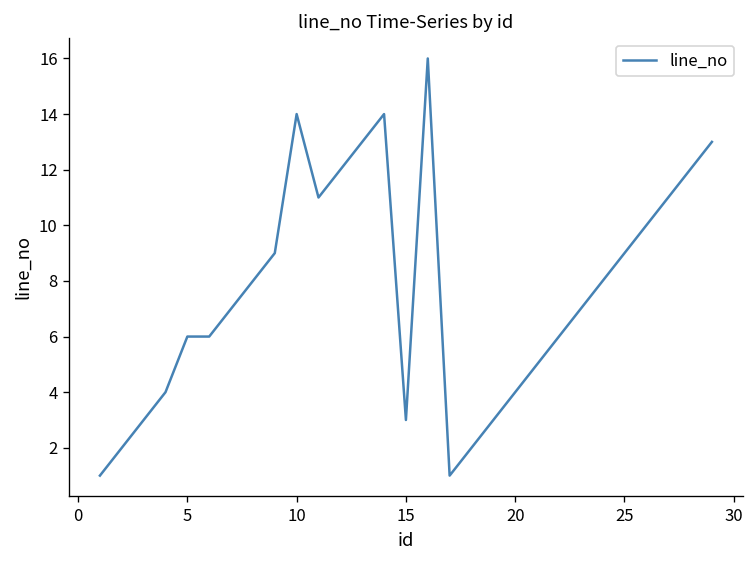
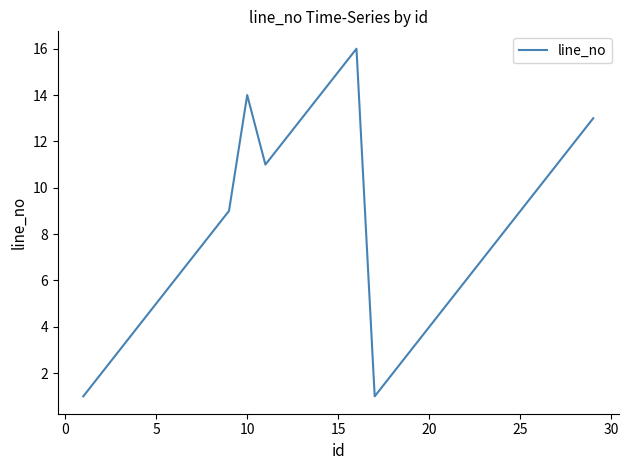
5: 6 -> 5
15: 3 -> 15
